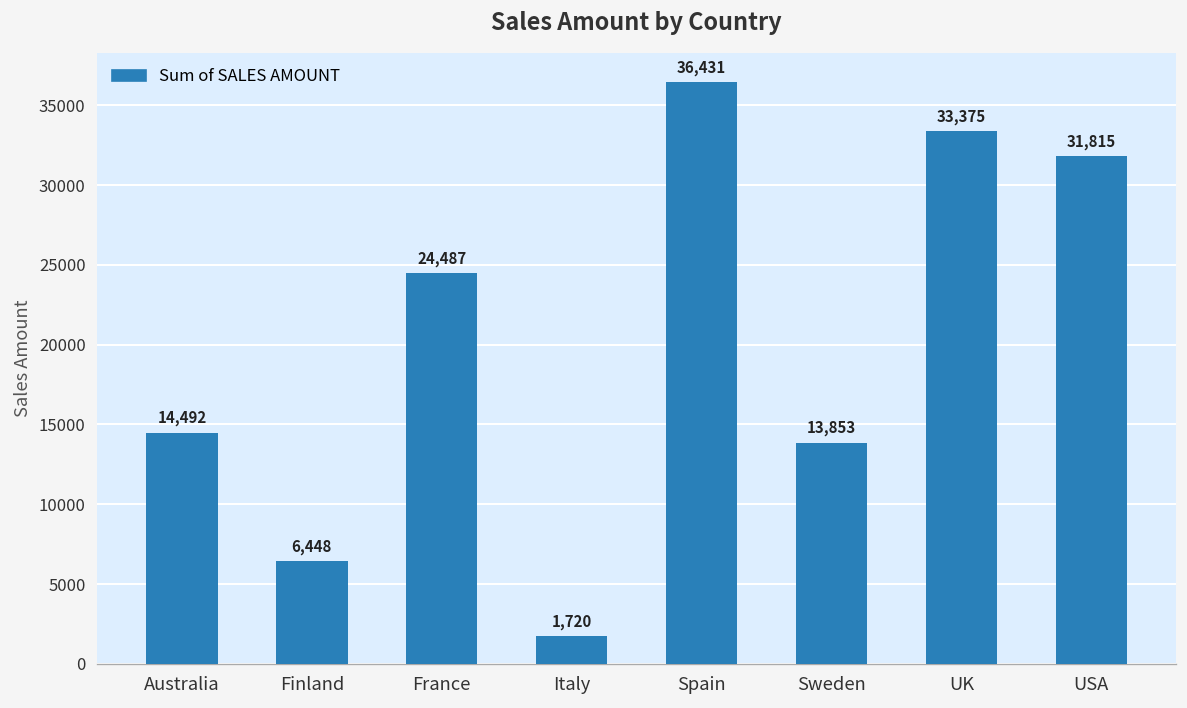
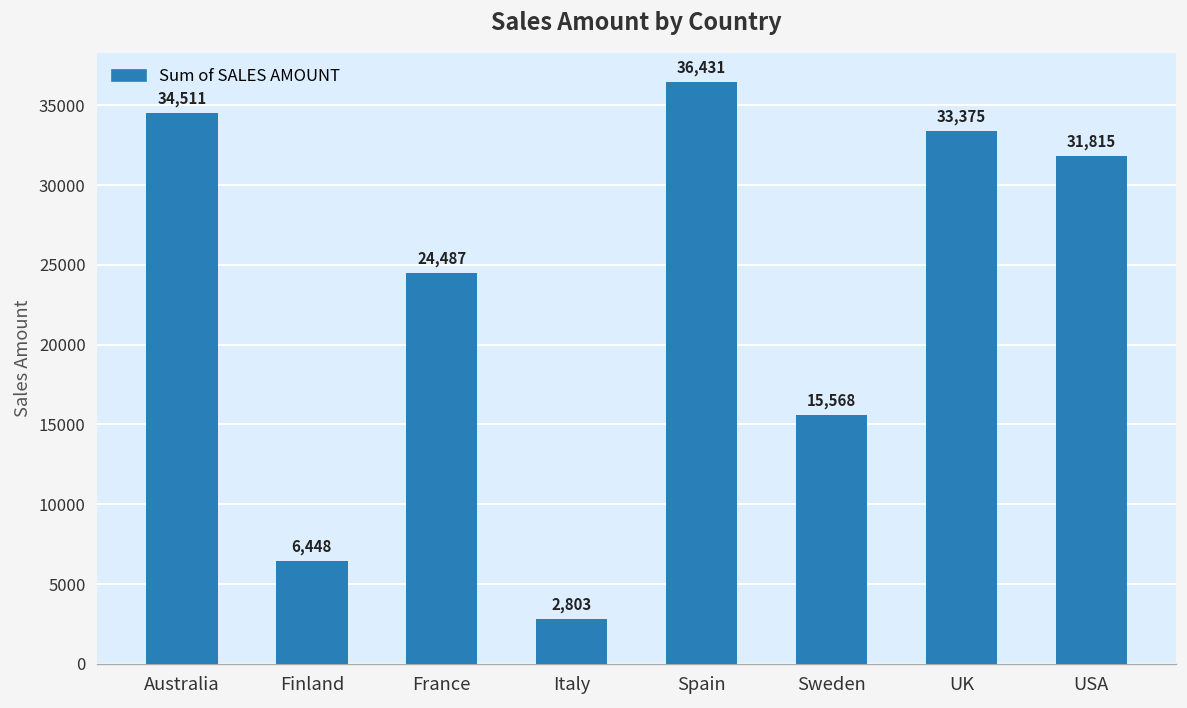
Australia: 14,492 -> 34,511
Italy: 1,720 -> 2,803
Sweden: 13,853 -> 15,568
